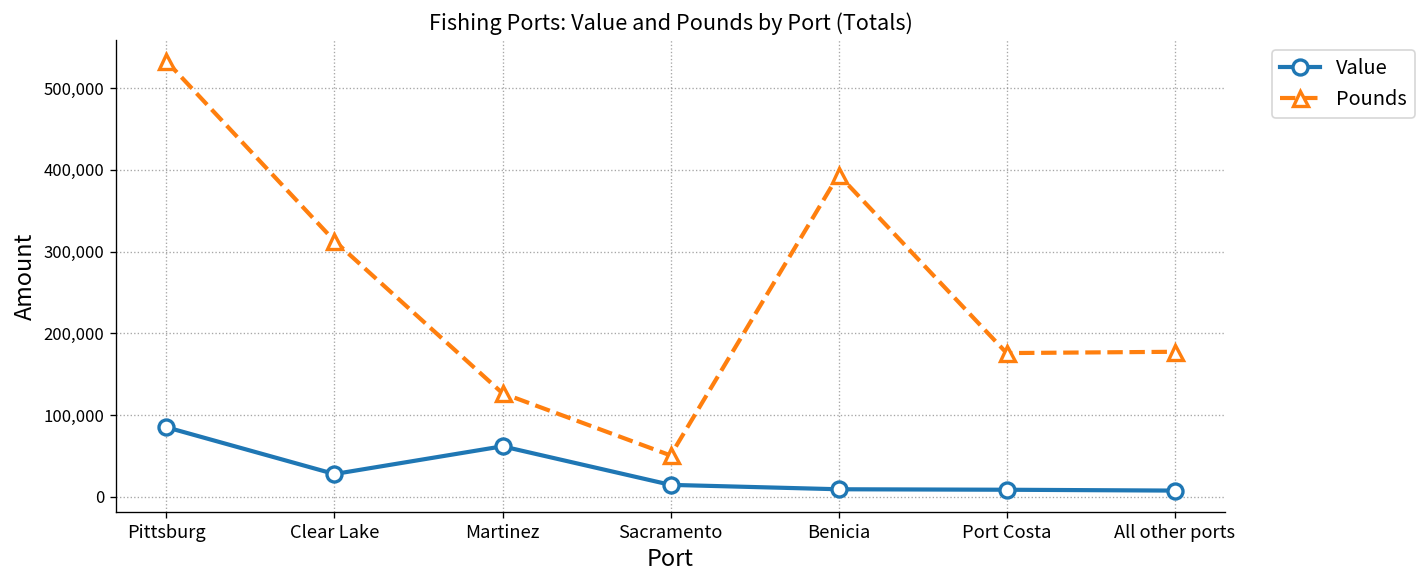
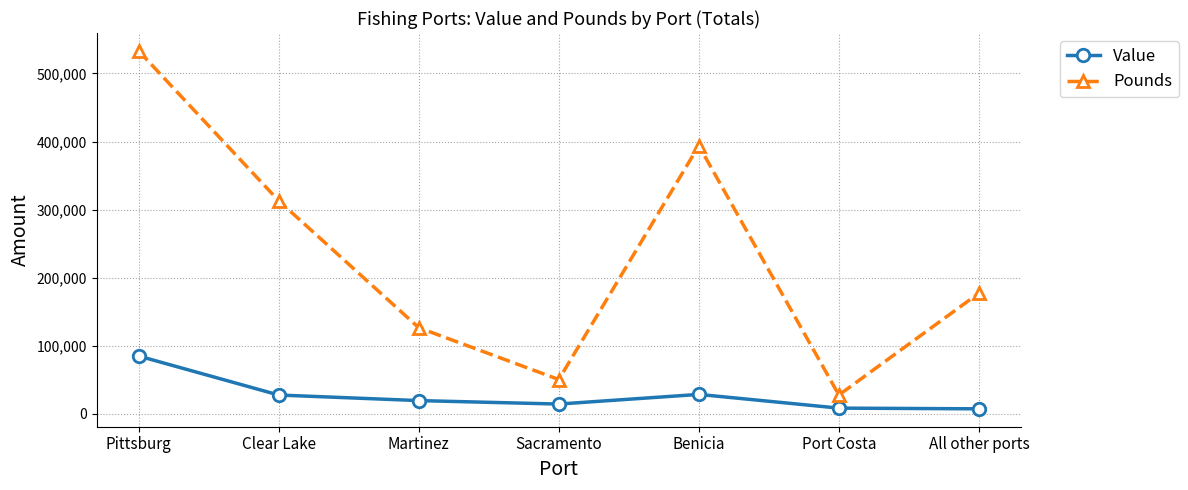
Value, Martinez: 60,000 -> 20,000
Value, Benicia: 10,000 -> 30,000
Pounds, Port Costa: 180,000 -> 30,000
